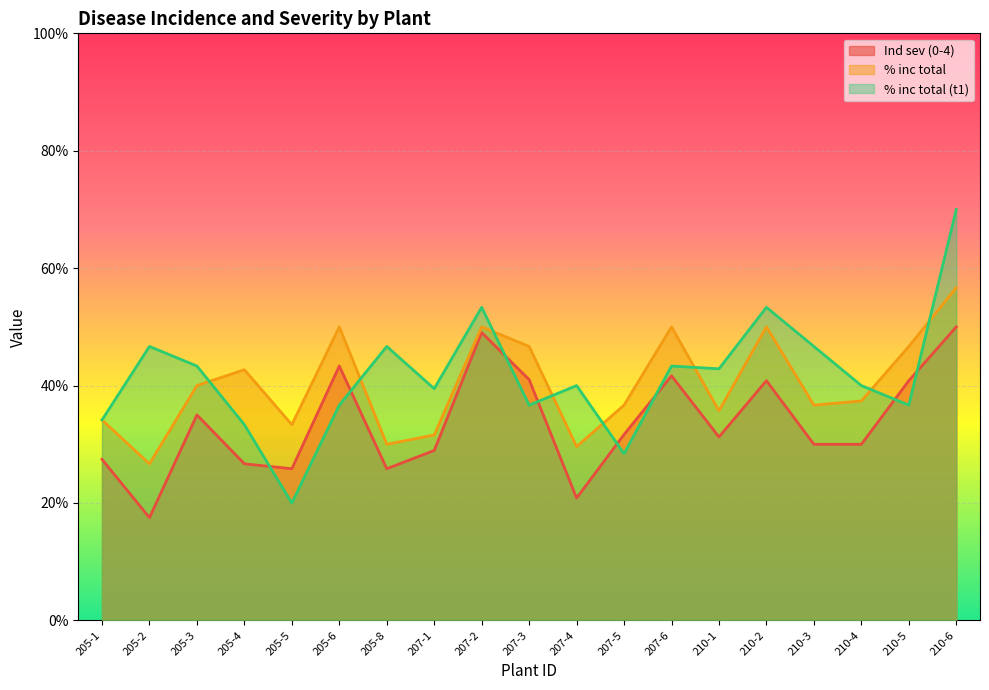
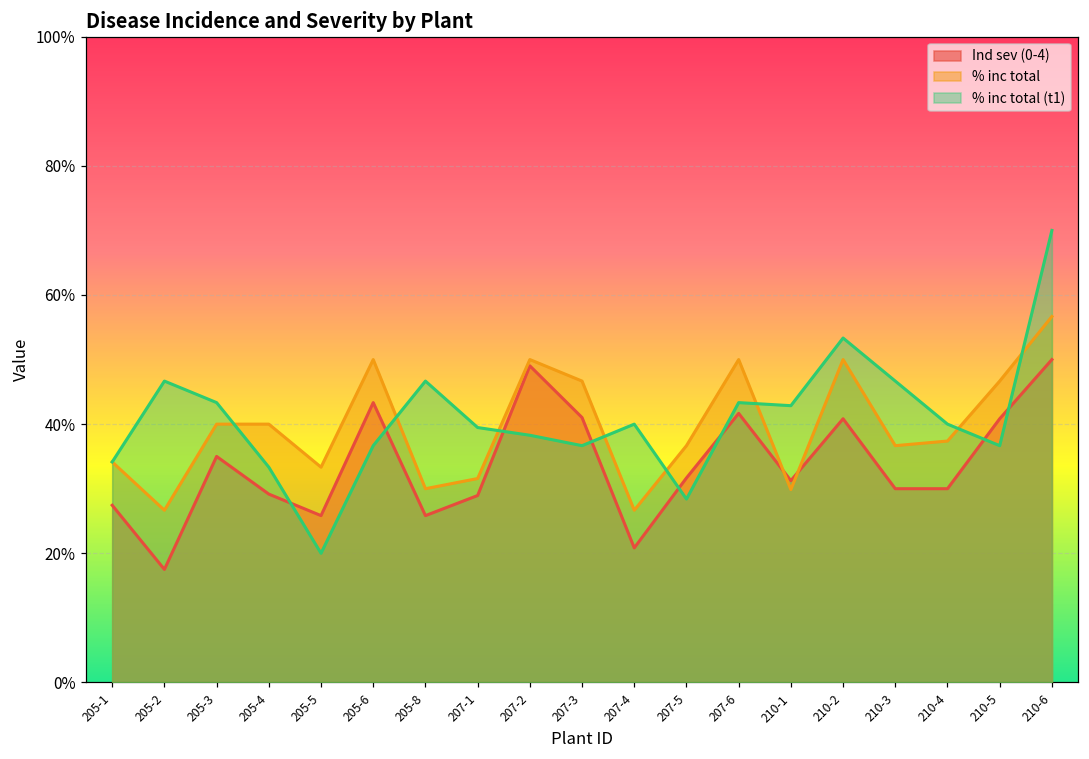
Ind sev (0-4), 205-4: 27% -> 29%
% inc total, 205-4: 43% -> 40%
% inc total (t1), 207-2: 53% -> 38%
% inc total, 207-4: 30% -> 27%
% inc total, 210-1: 36% -> 30%
